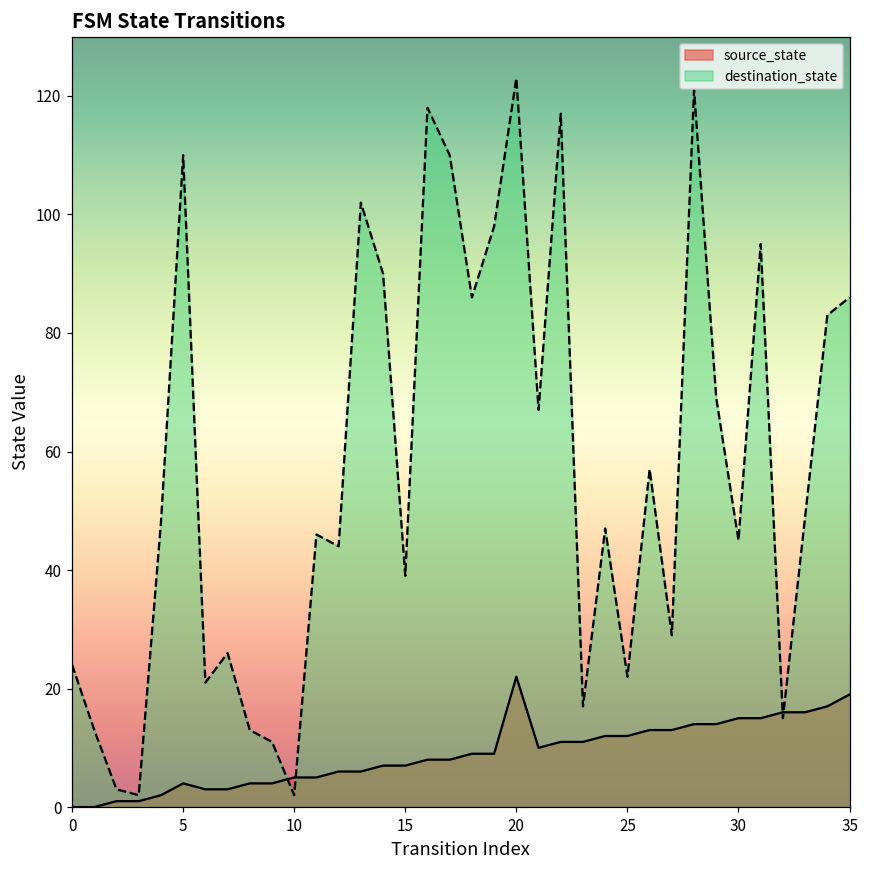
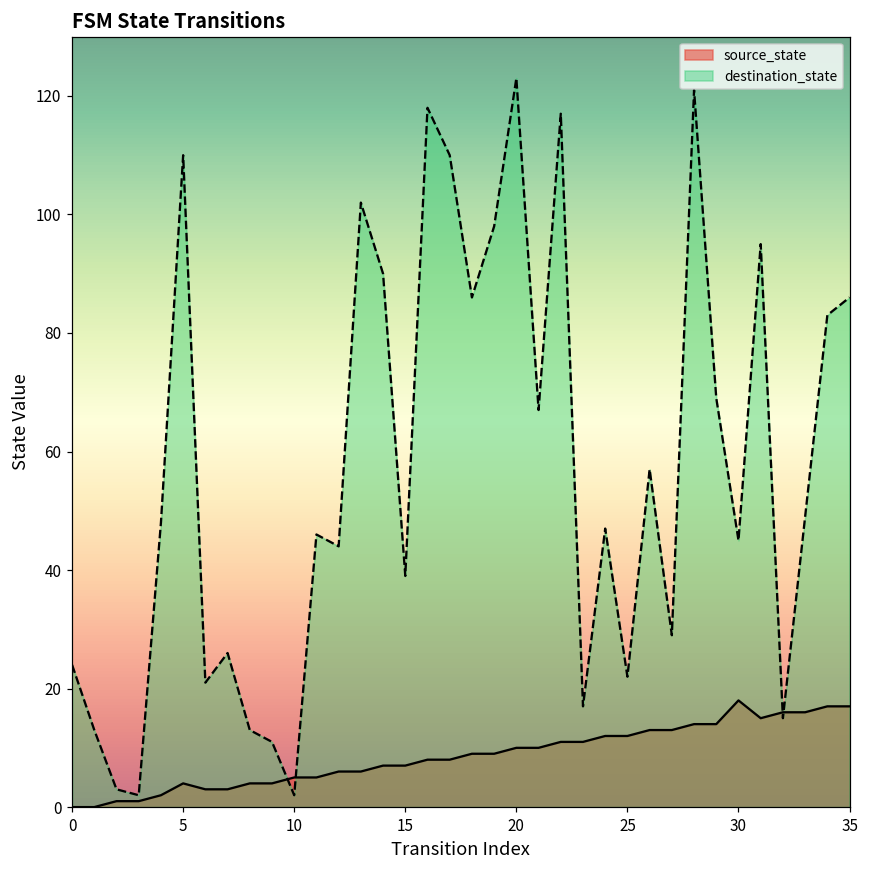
source_state, 20: 22 -> 10
source_state, 30: 15 -> 18
source_state, 35: 19 -> 17
